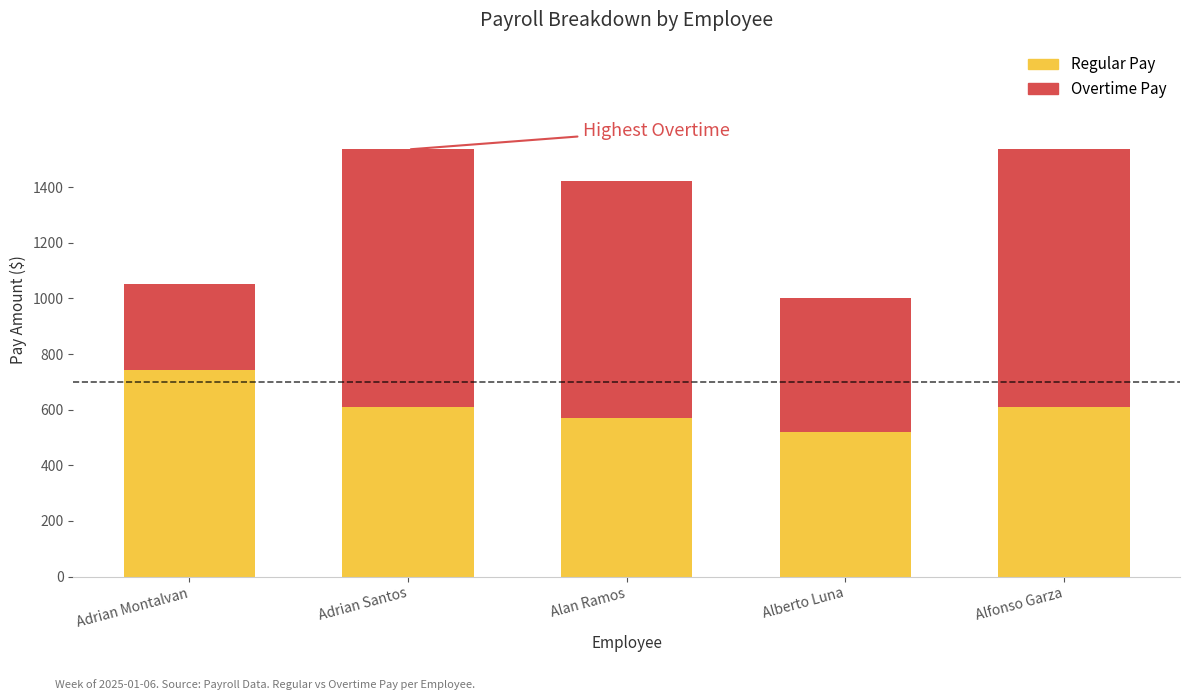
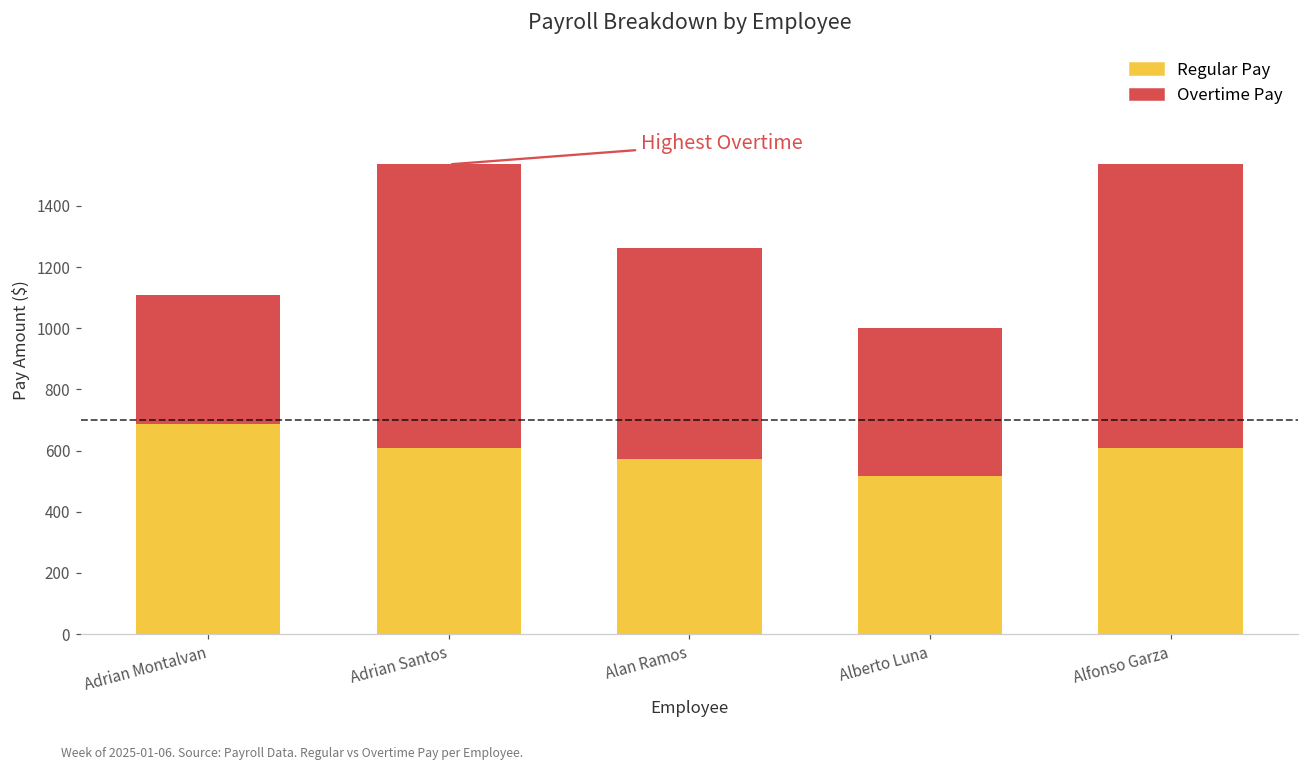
Regular Pay, Adrian Montalvan: 740 -> 690
Overtime Pay, Adrian Montalvan: 310 -> 420
Overtime Pay, Alan Ramos: 850 -> 690
